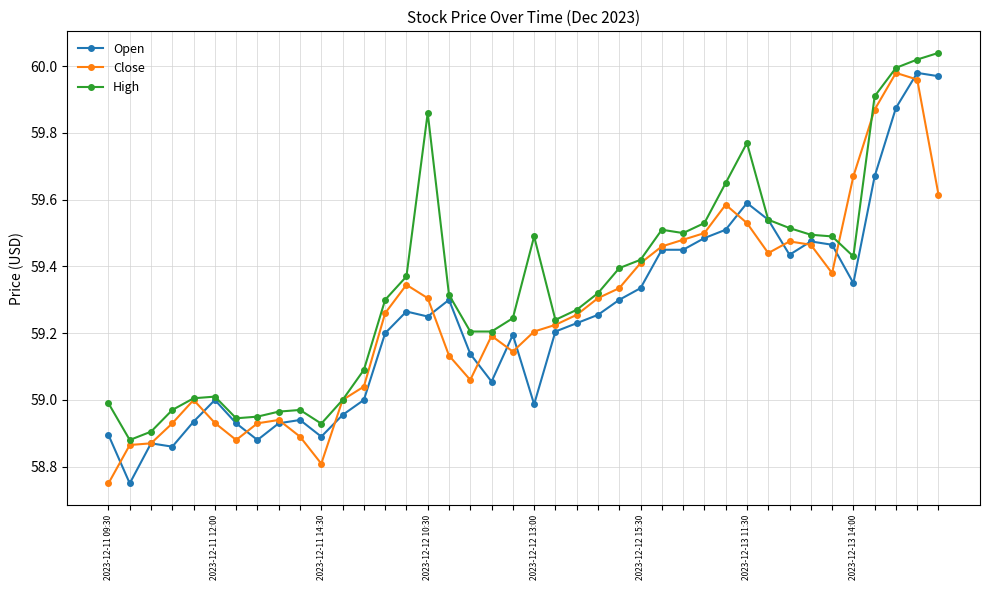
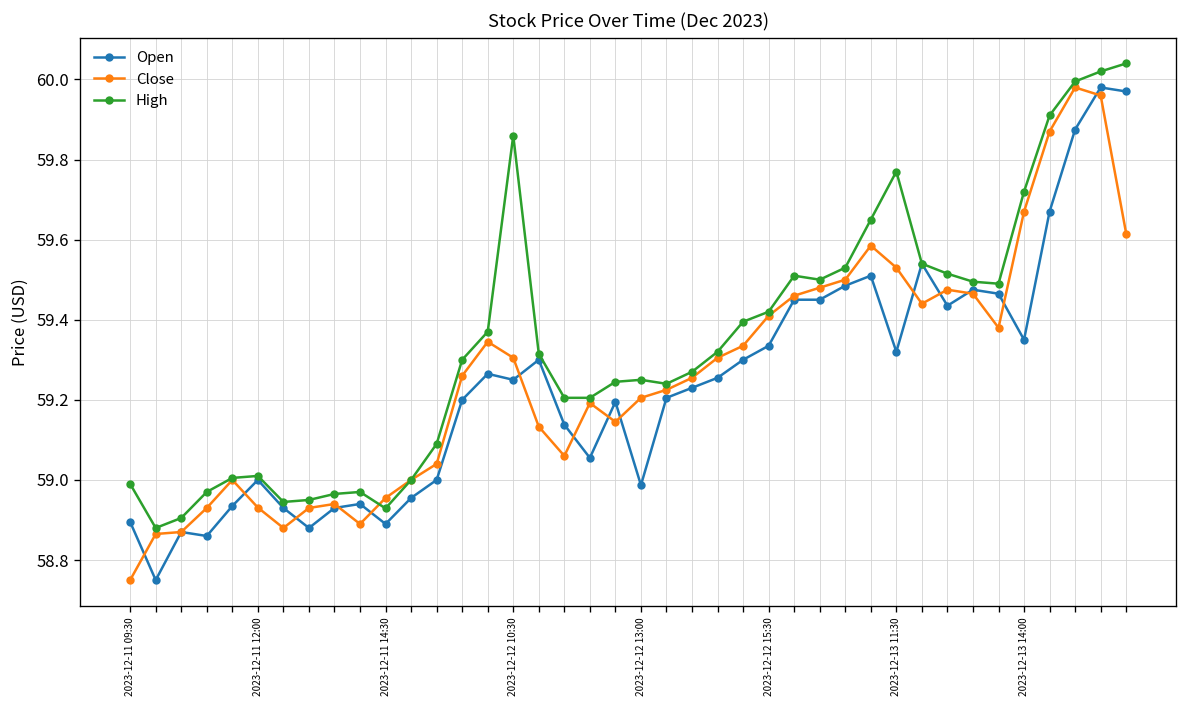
Close, 2023-12-11 14:30: 58.81 -> 58.96
High, 2023-12-12 13:00: 59.49 -> 59.25
Open, 2023-12-13 11:30: 59.59 -> 59.32
High, 2023-12-13 14:00: 59.43 -> 59.72
